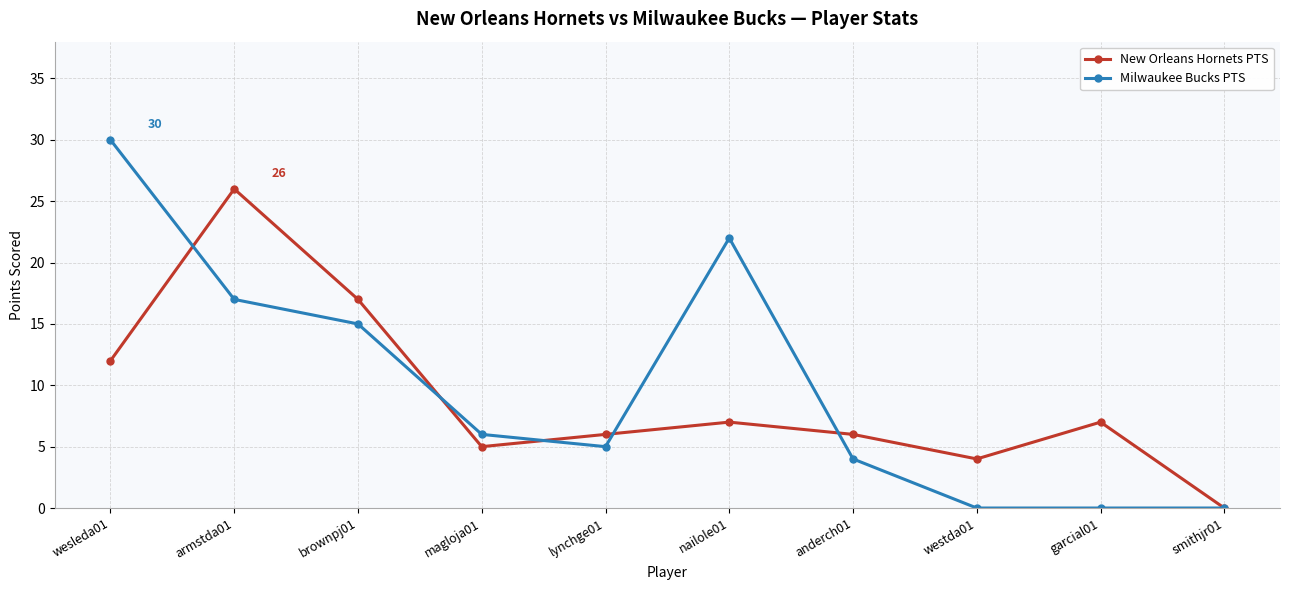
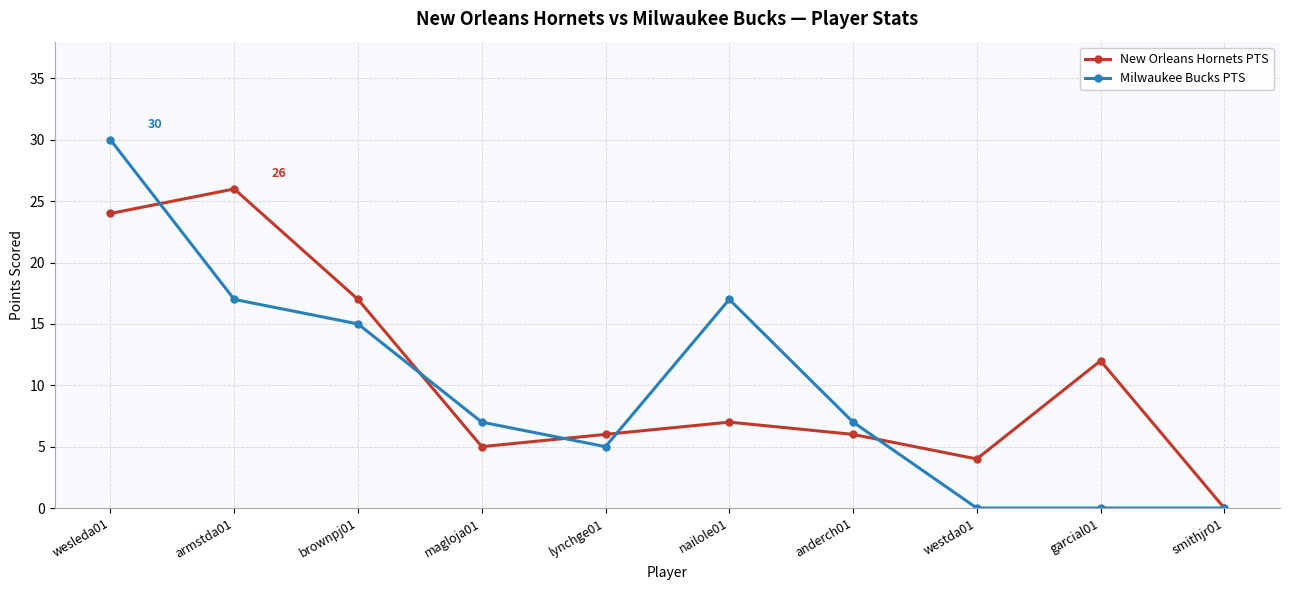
New Orleans Hornets PTS, wesleda01: 12 -> 24
Milwaukee Bucks PTS, magloja01: 6 -> 7
Milwaukee Bucks PTS, nailole01: 22 -> 17
Milwaukee Bucks PTS, anderch01: 4 -> 7
New Orleans Hornets PTS, garcial01: 7 -> 12
